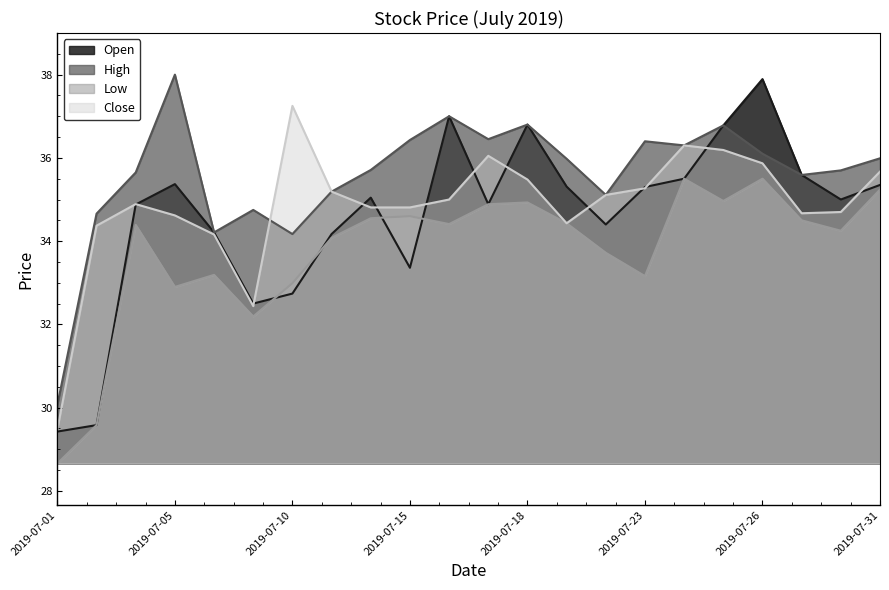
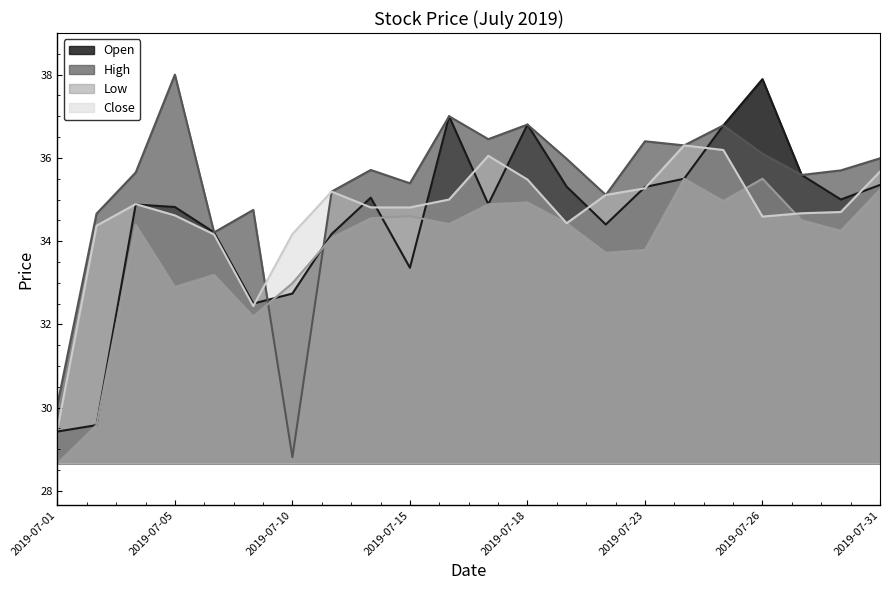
Open, 2019-07-05: 35.4 -> 34.8
High, 2019-07-10: 34.2 -> 28.8
Close, 2019-07-10: 37.3 -> 34.2
High, 2019-07-15: 36.4 -> 35.4
Low, 2019-07-23: 33.2 -> 33.8
Close, 2019-07-26: 35.9 -> 34.6
